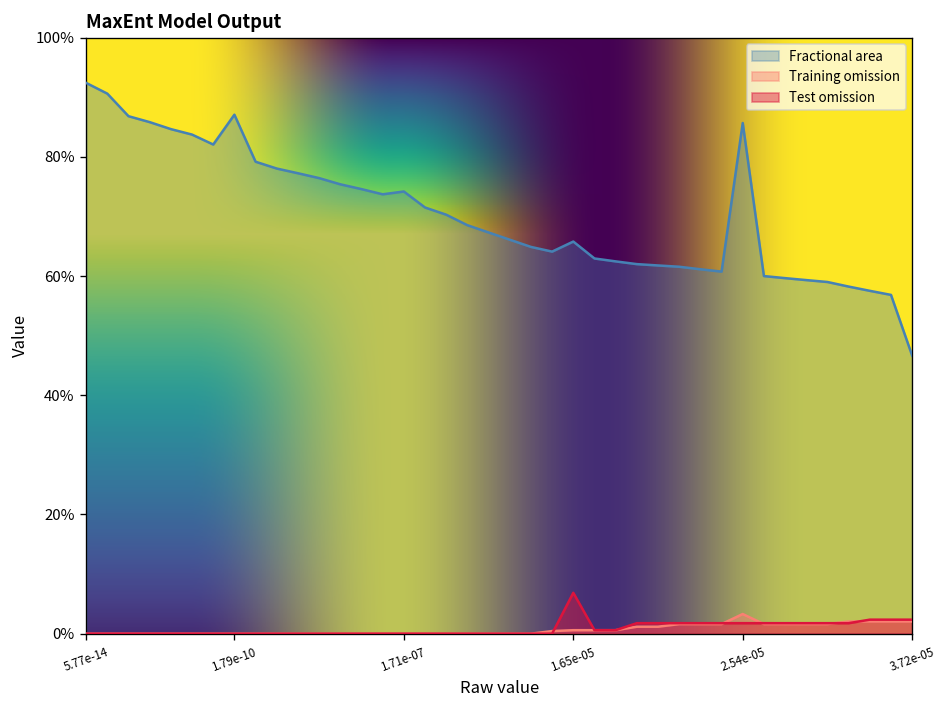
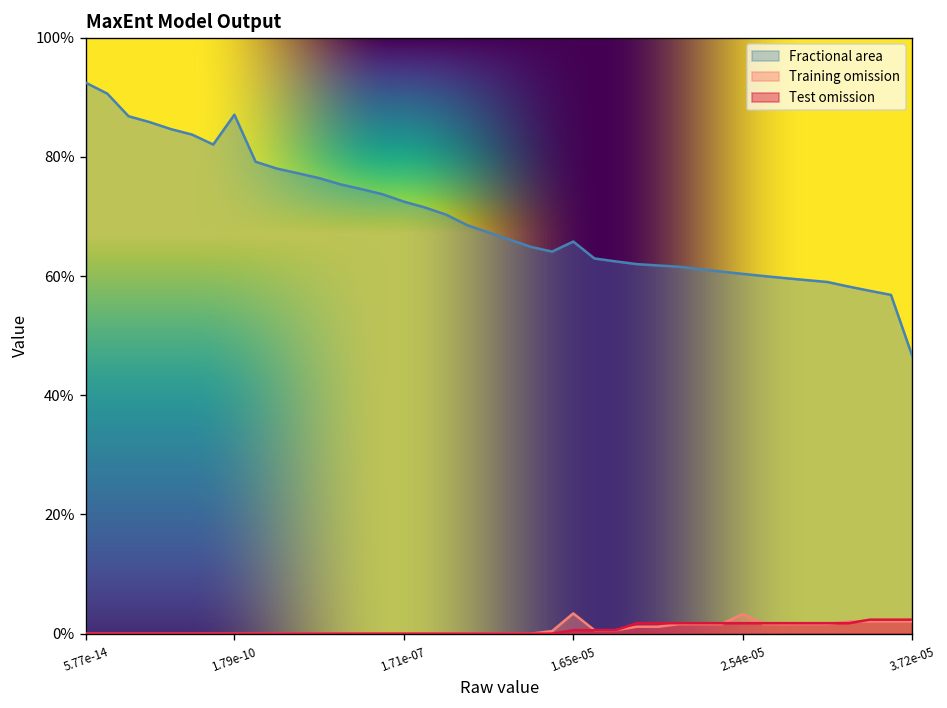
Fractional area, 1.71e-07: 74% -> 72%
Training omission, 1.65e-05: 1% -> 3%
Test omission, 1.65e-05: 7% -> 1%
Fractional area, 2.54e-05: 86% -> 60%
